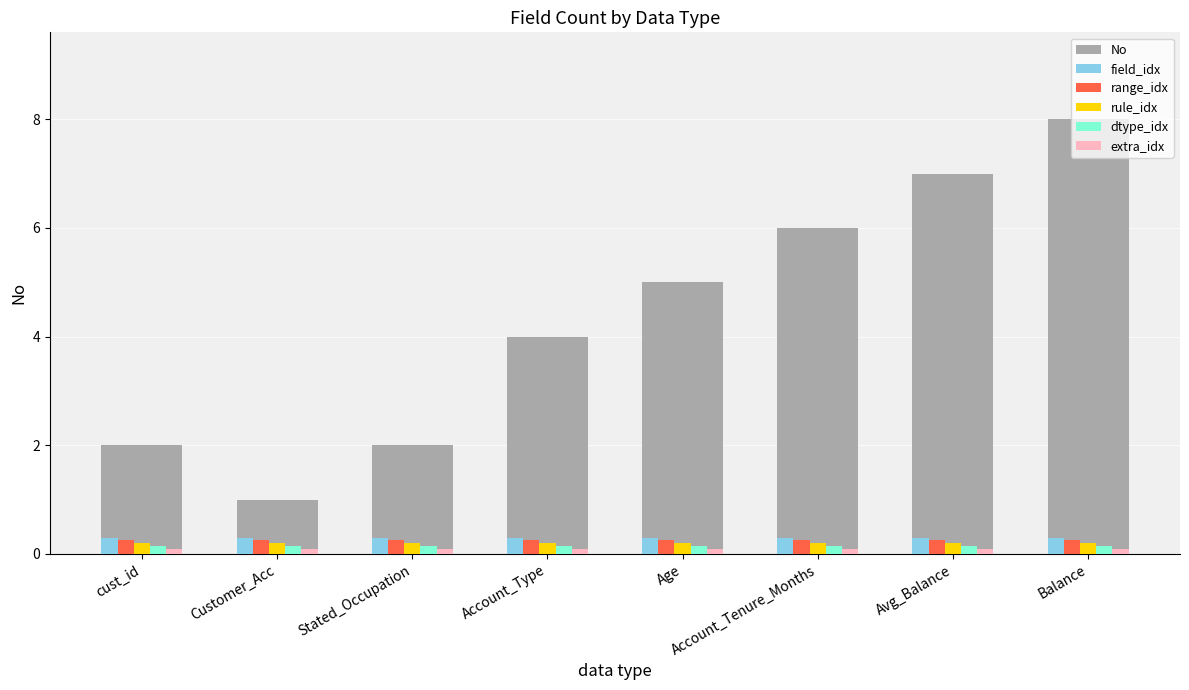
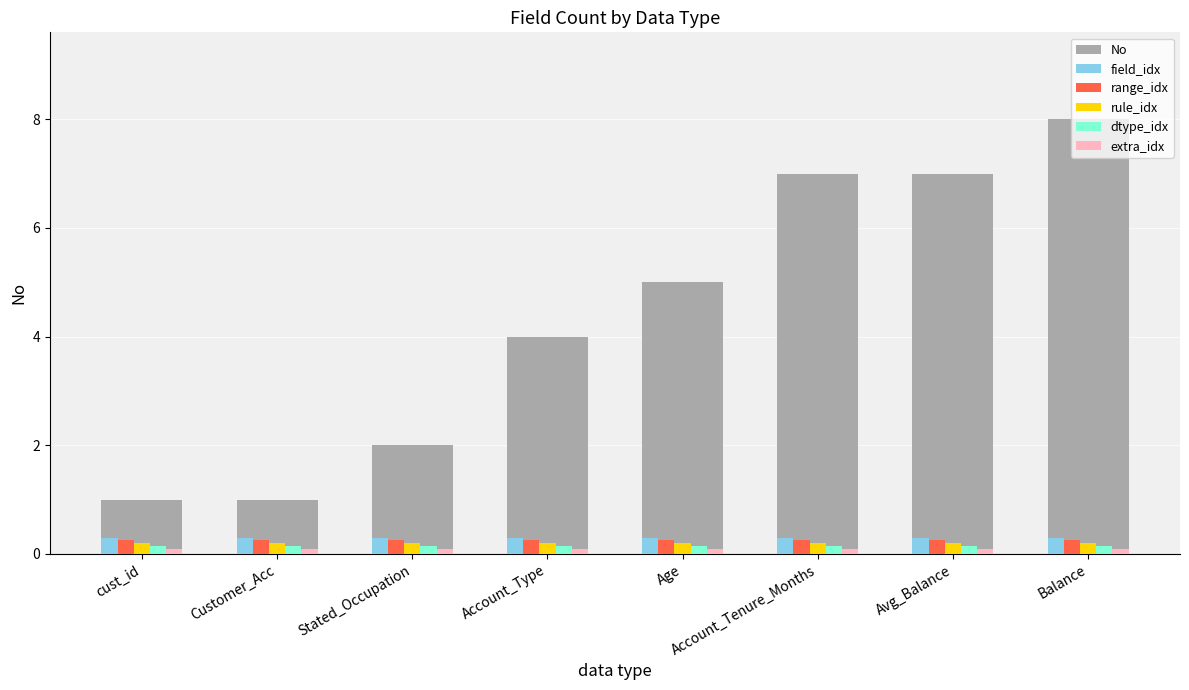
No, cust_id: 2 -> 1
No, Account_Tenure_Months: 6 -> 7
